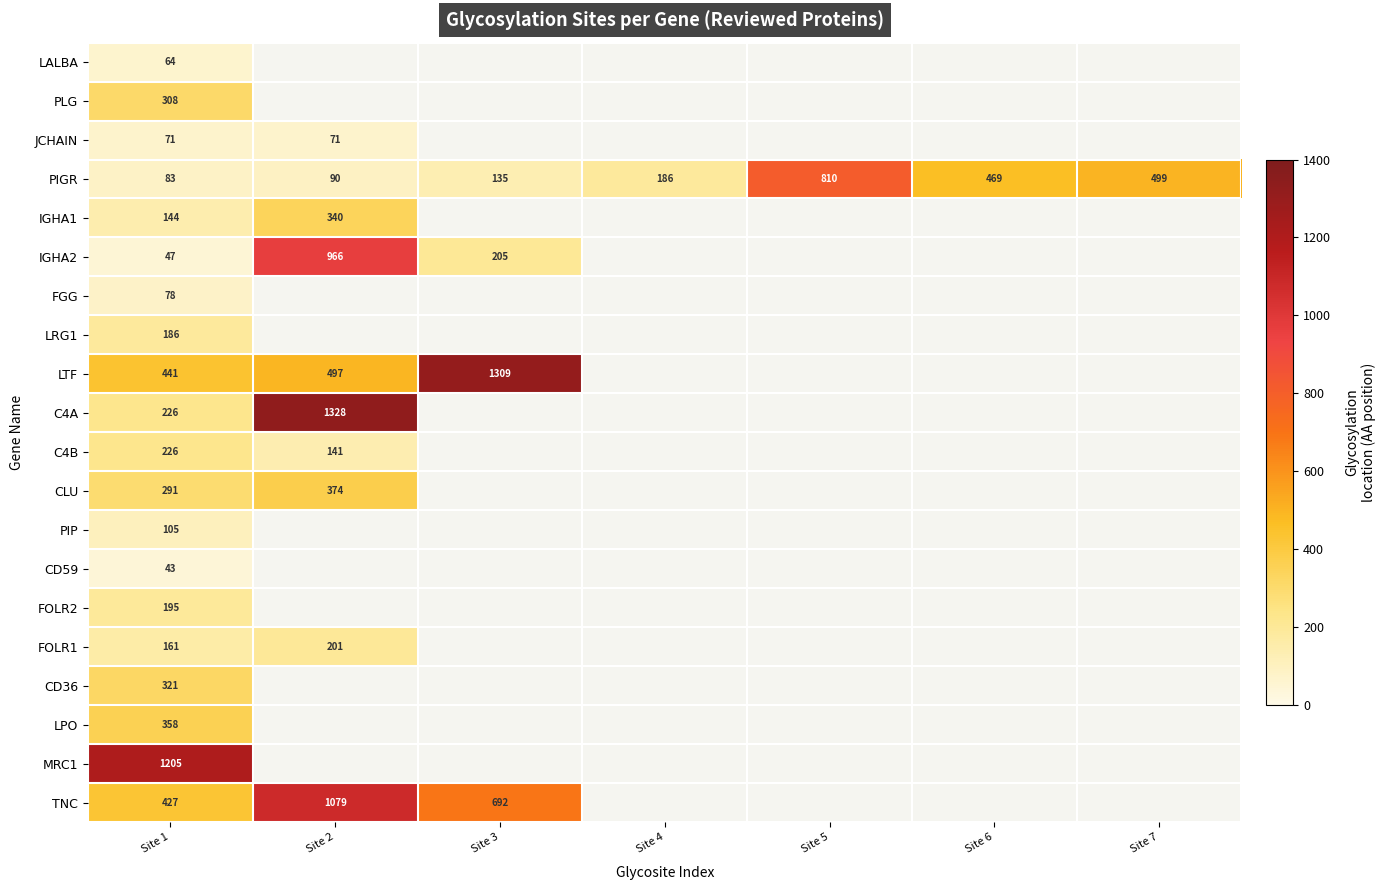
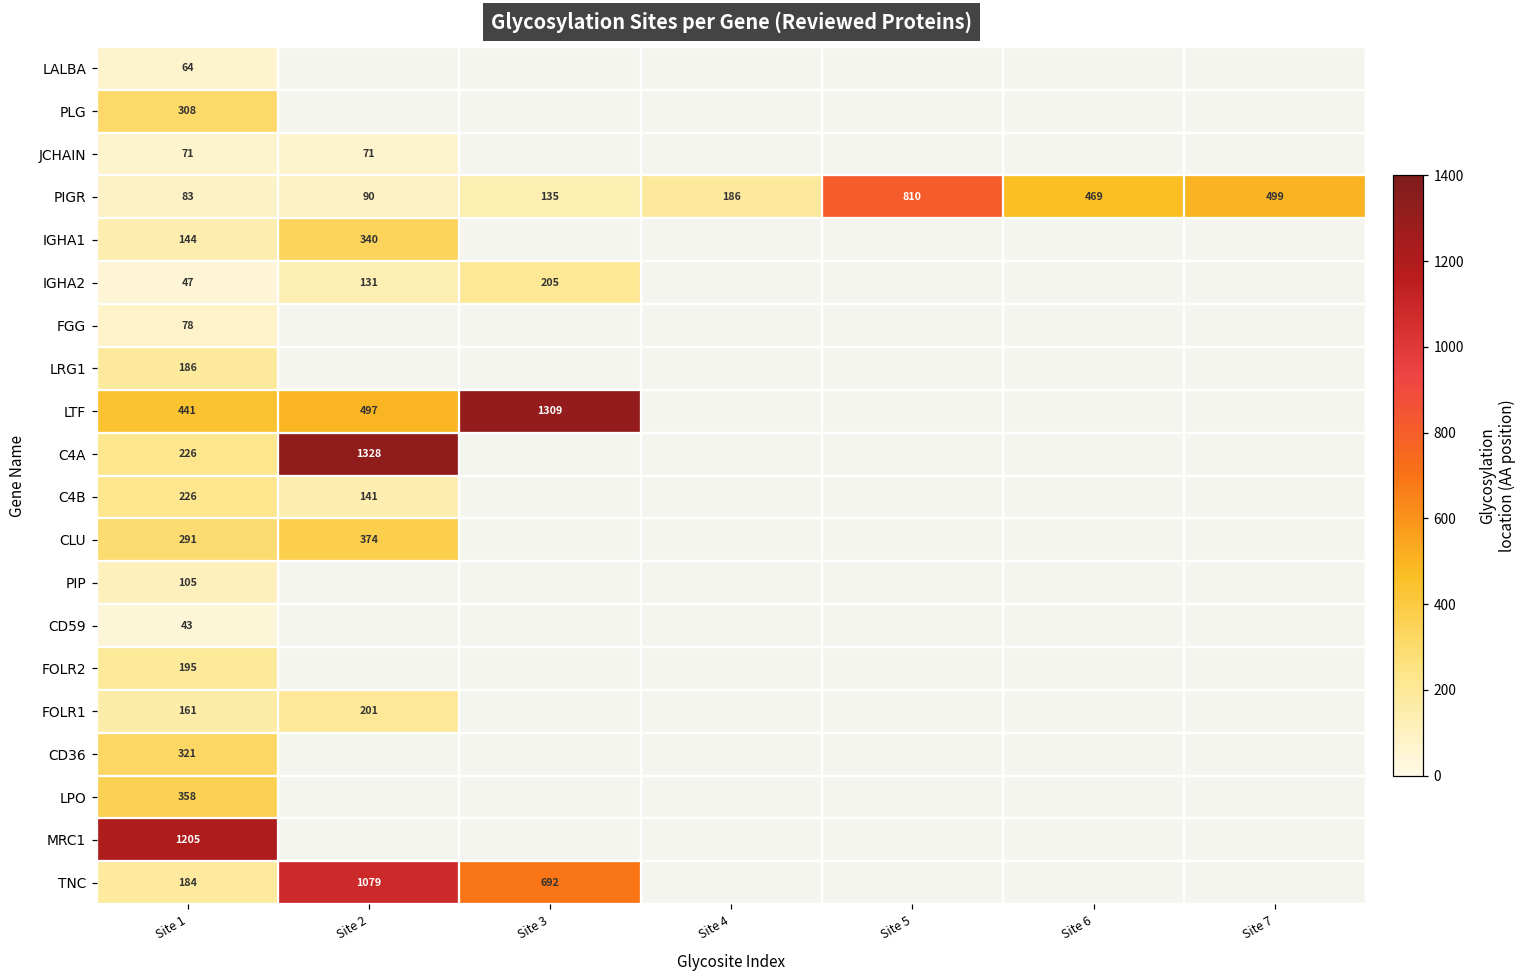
IGHA2, Site 2: 966 -> 131
TNC, Site 1: 427 -> 184
